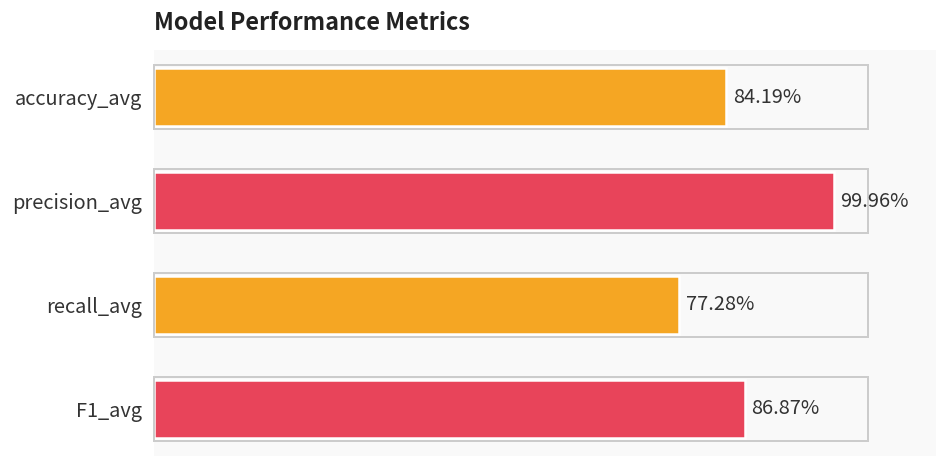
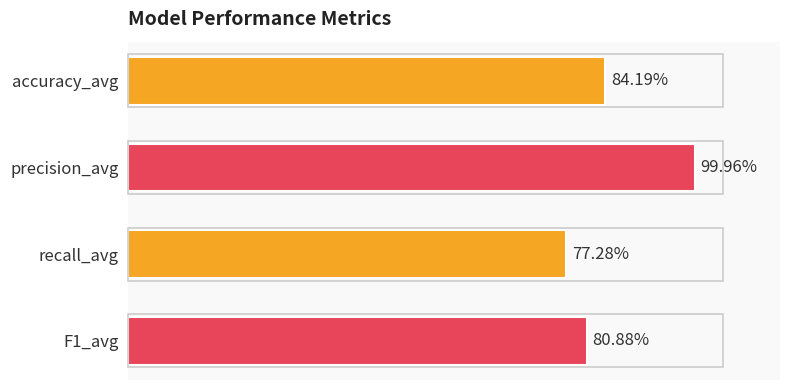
F1_avg: 86.87% -> 80.88%
